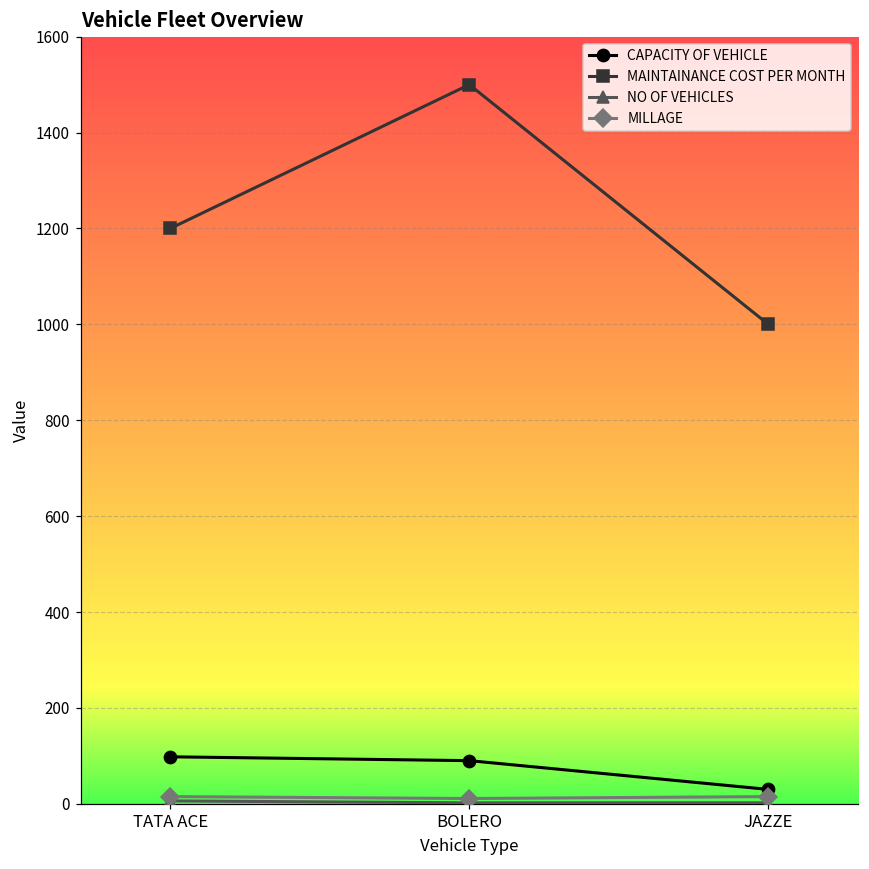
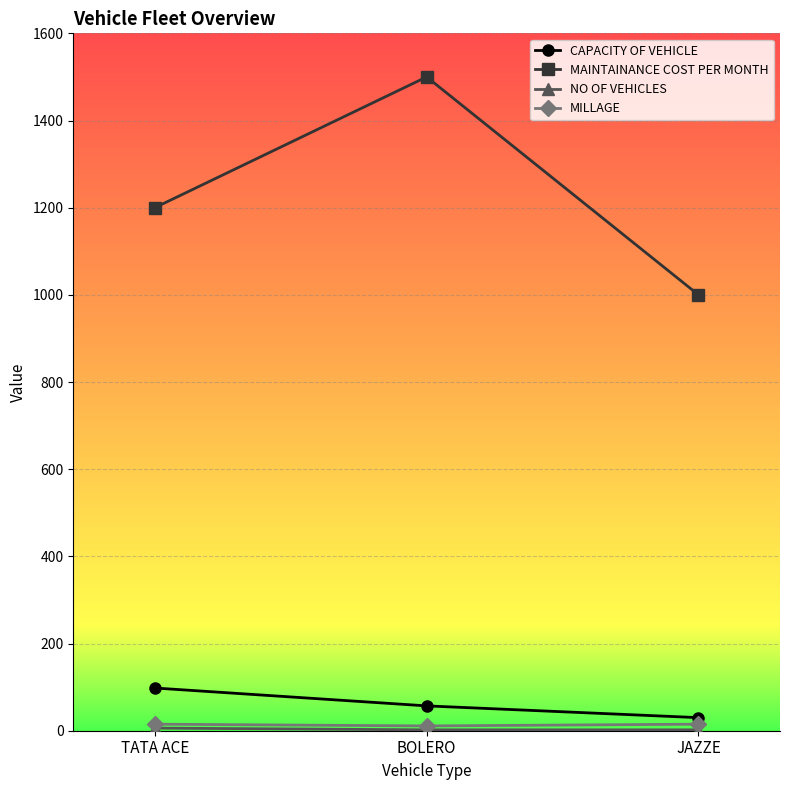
CAPACITY OF VEHICLE, BOLERO: 90 -> 60
